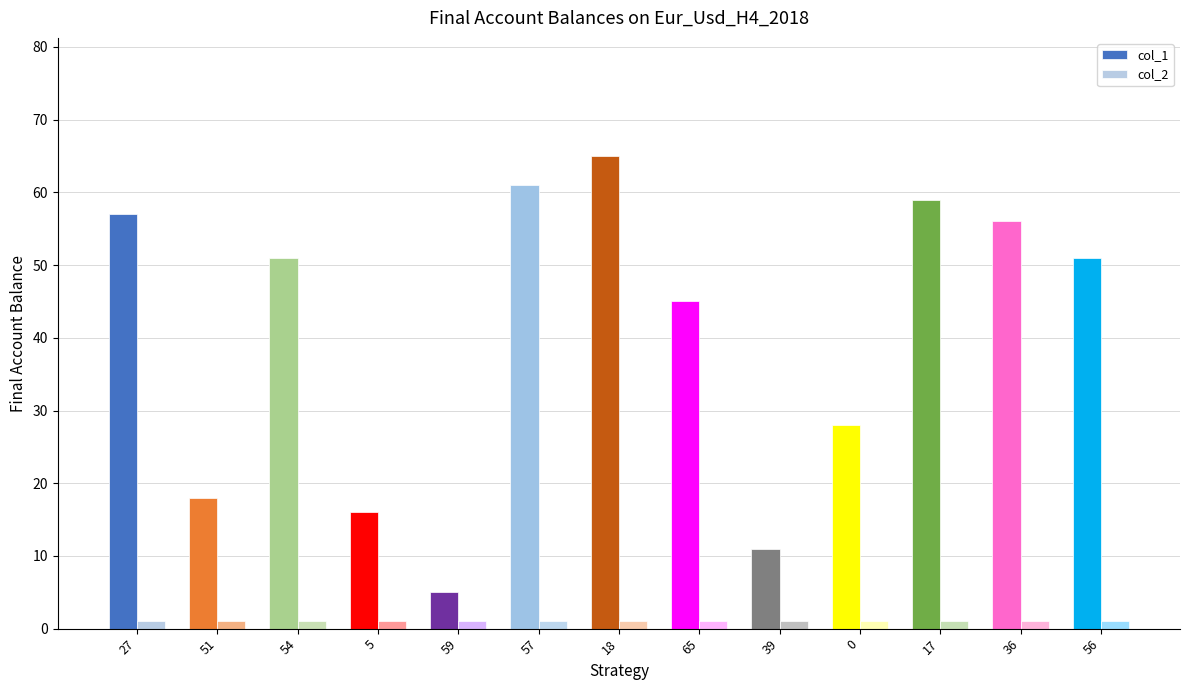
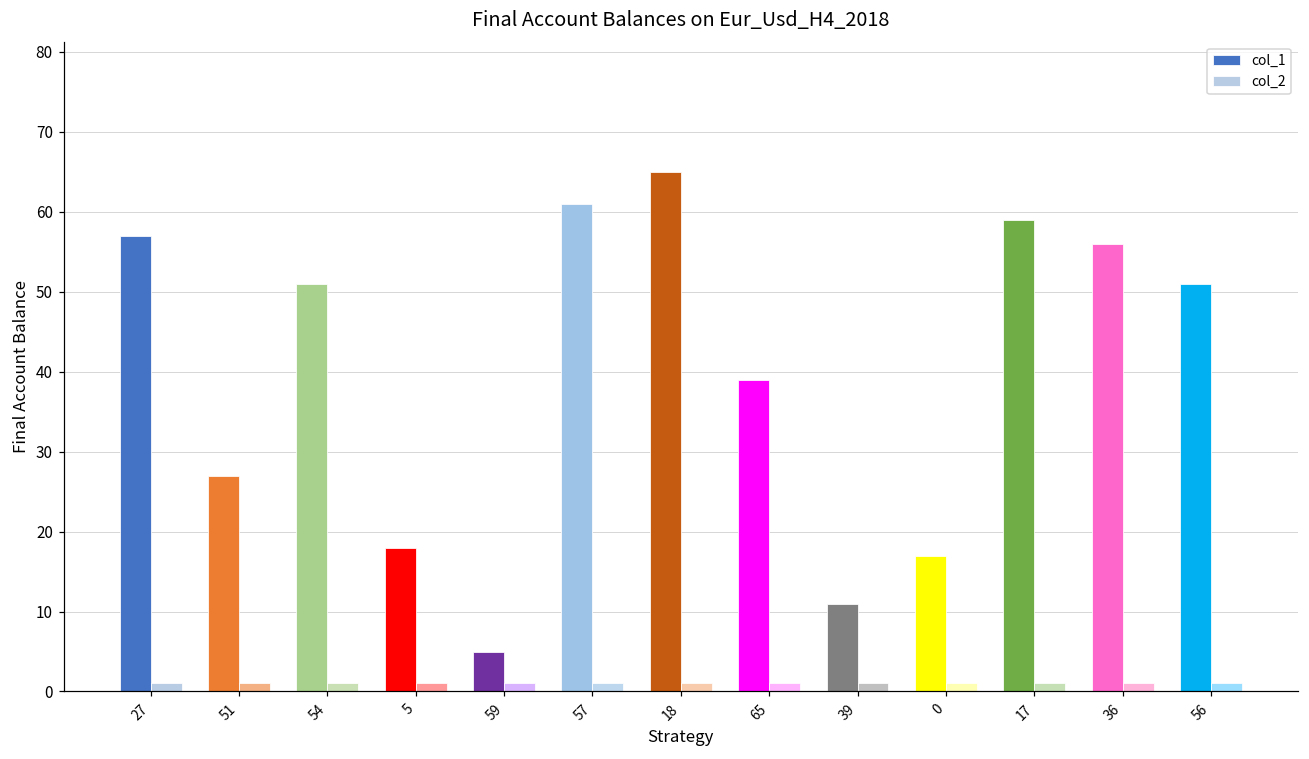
col_1, 51: 18 -> 27
col_1, 5: 16 -> 18
col_1, 65: 45 -> 39
col_1, 0: 28 -> 17
